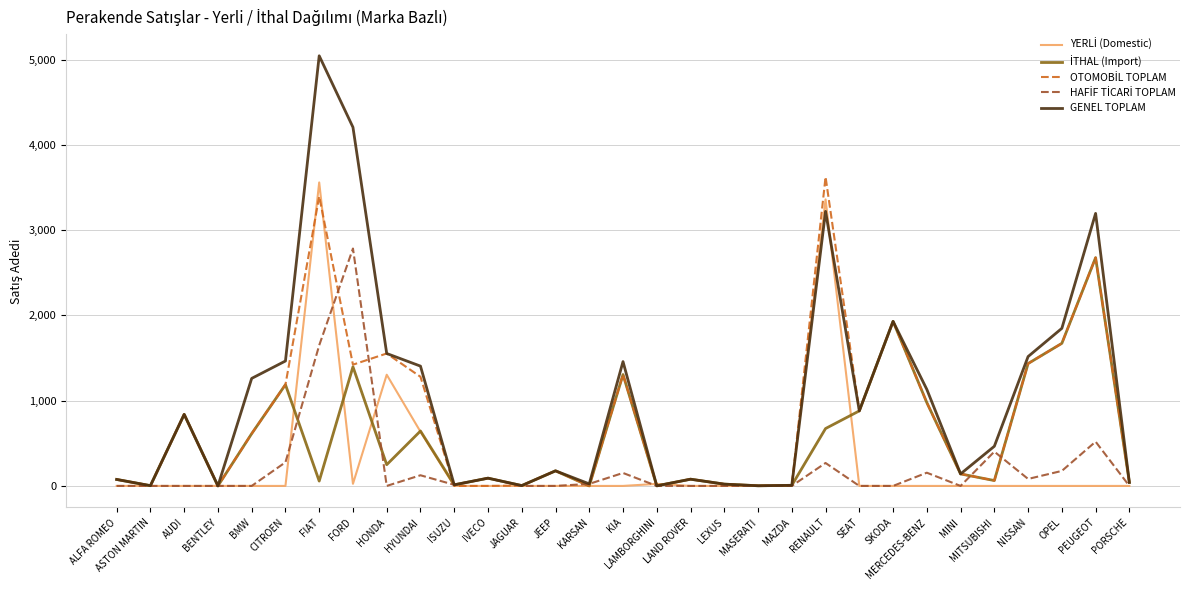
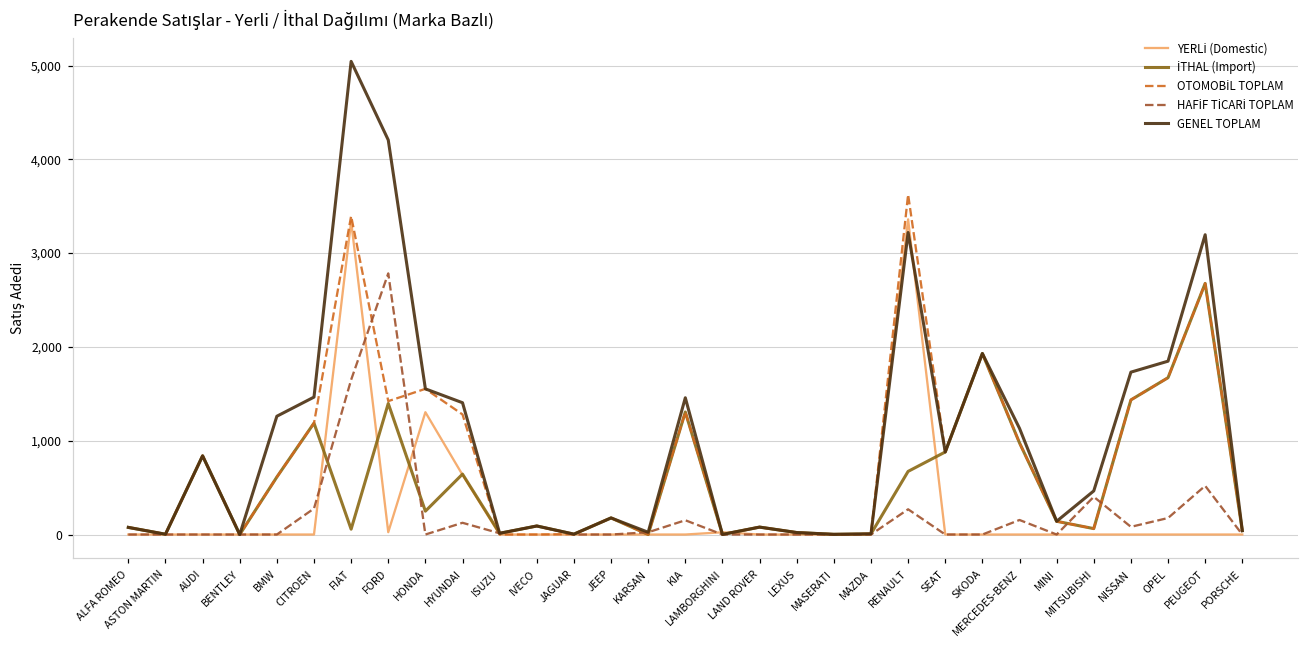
YERLİ (Domestic), FIAT: 3,600 -> 3,300
GENEL TOPLAM, NISSAN: 1,500 -> 1,700
